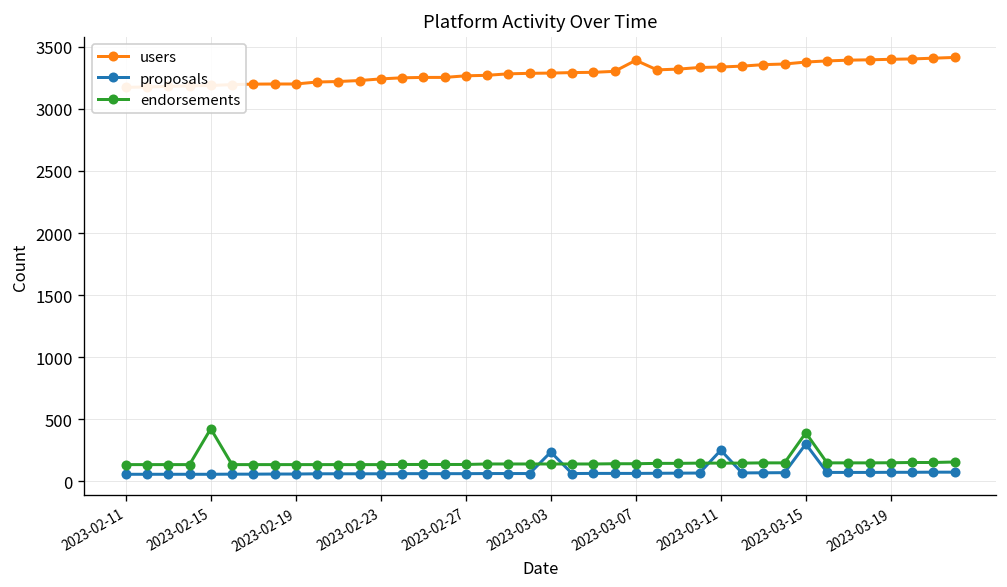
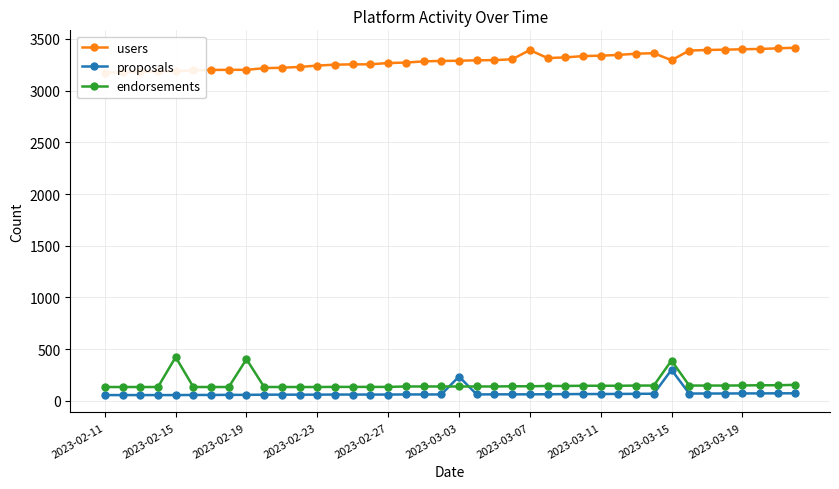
endorsements, 2023-02-19: 130 -> 400
proposals, 2023-03-11: 250 -> 70
users, 2023-03-15: 3380 -> 3290
